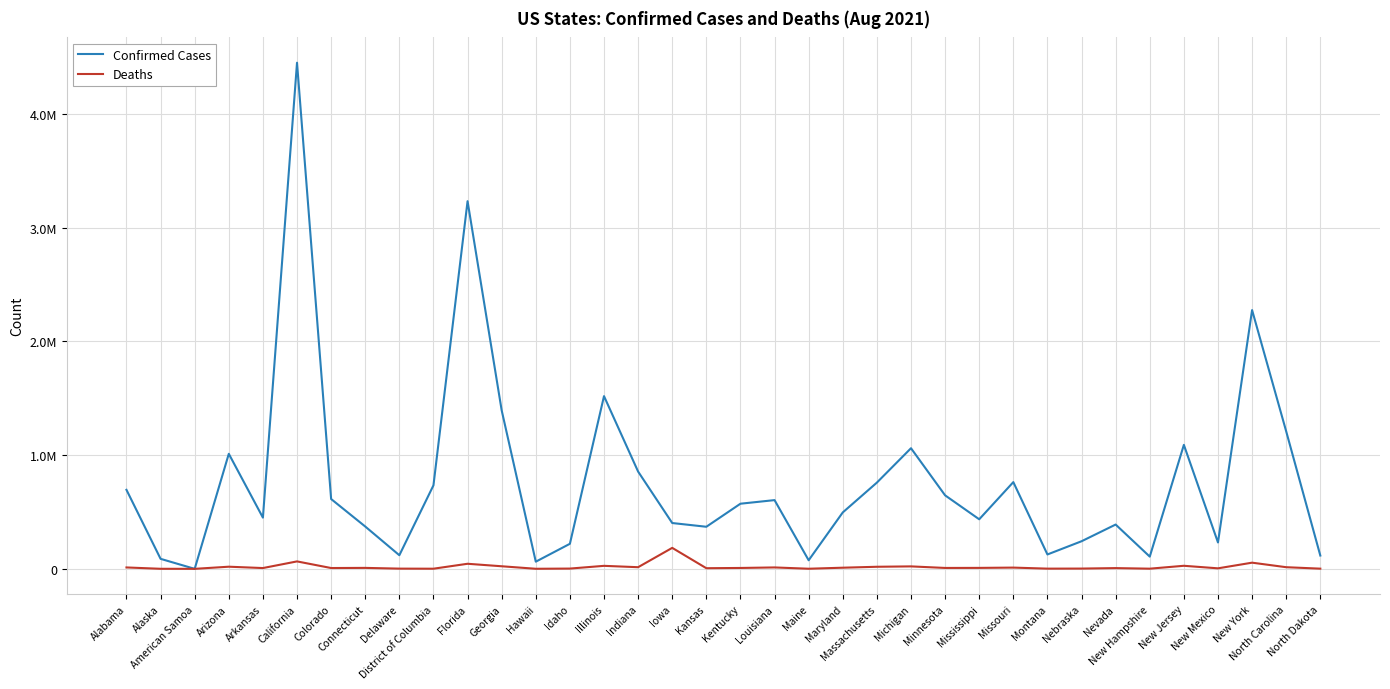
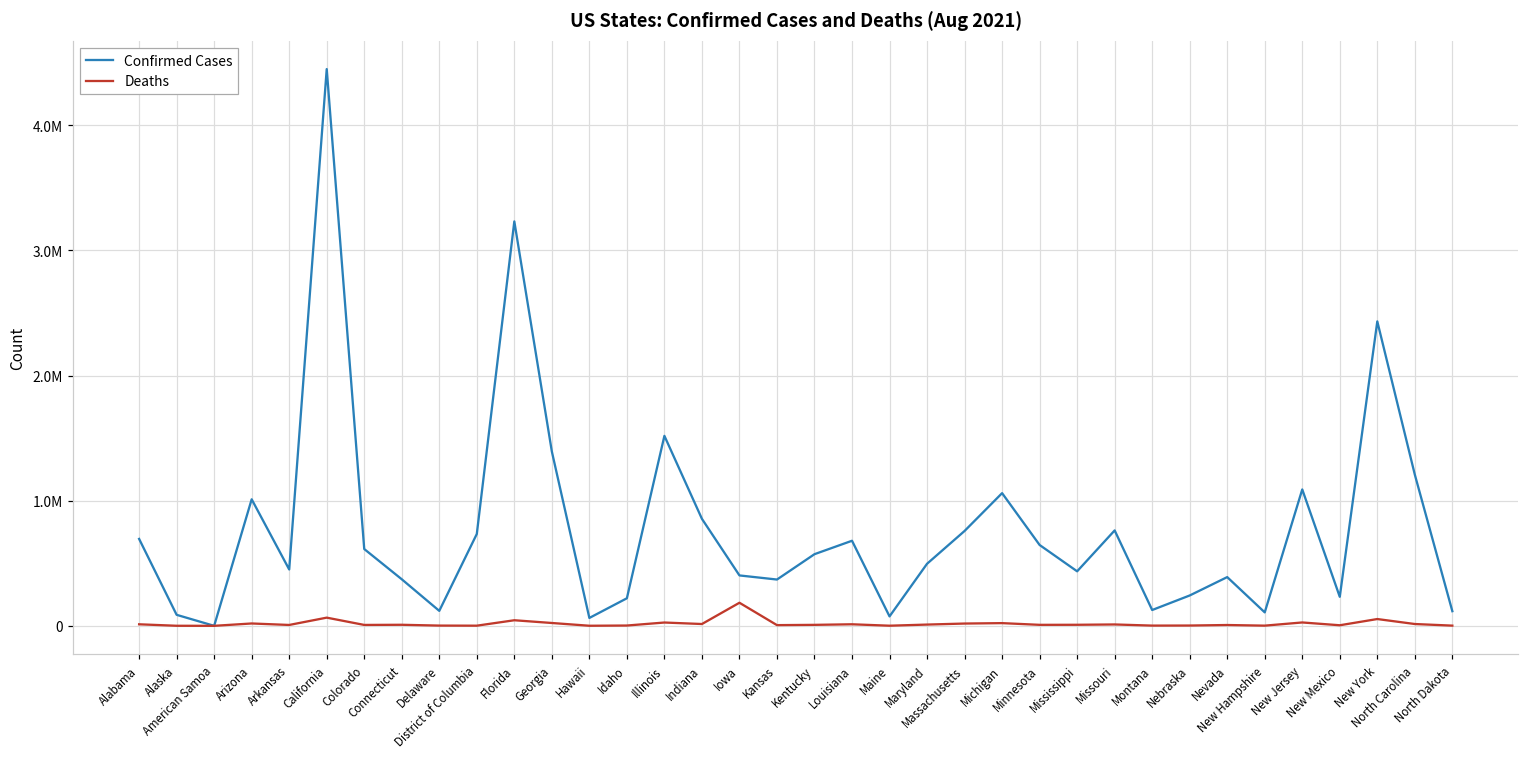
Confirmed Cases, Louisiana: 600000 -> 680000
Confirmed Cases, New York: 2270000 -> 2430000
